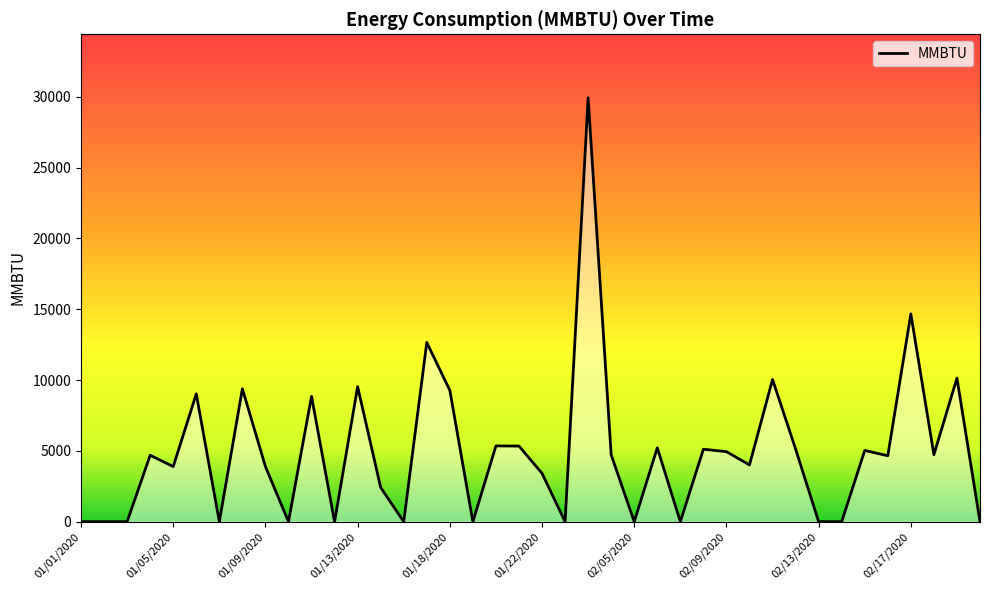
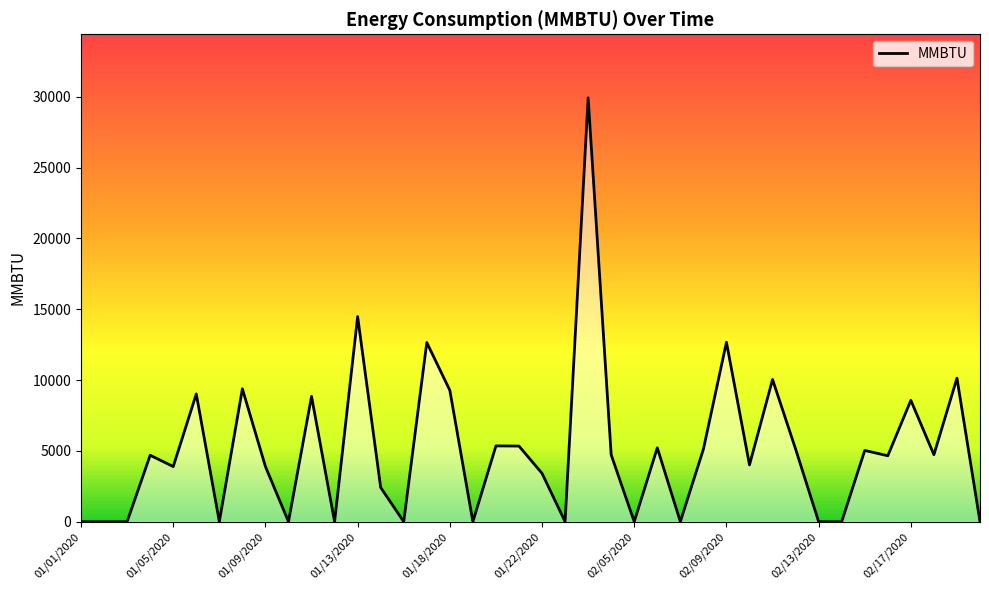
01/13/2020: 9500 -> 14500
02/09/2020: 4900 -> 12700
02/17/2020: 14700 -> 8600
